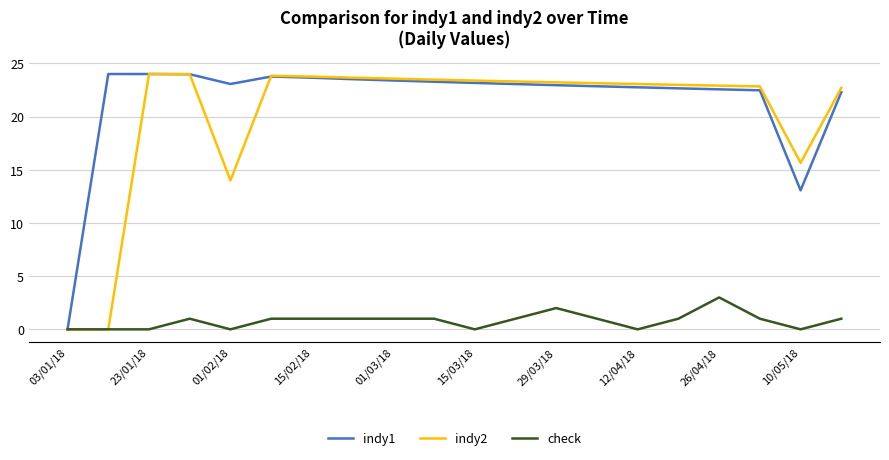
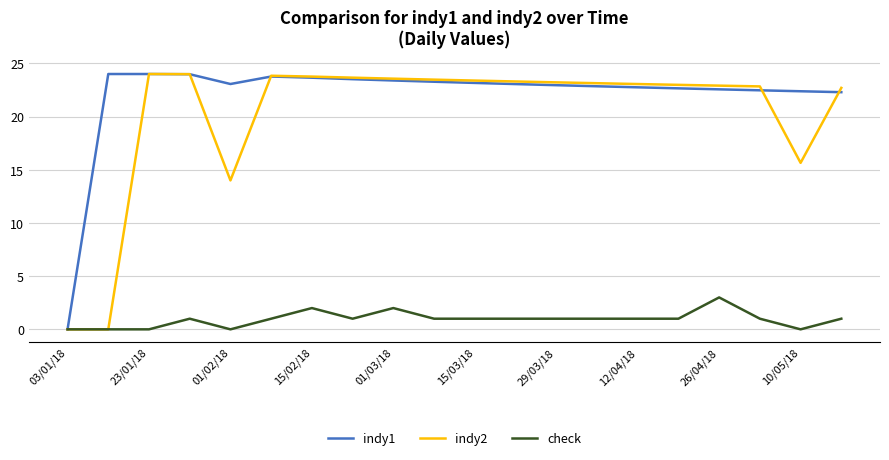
check, 15/02/18: 1 -> 2
check, 01/03/18: 1 -> 2
check, 15/03/18: 0 -> 1
check, 29/03/18: 2 -> 1
check, 12/04/18: 0 -> 1
indy1, 10/05/18: 13.1 -> 22.4
